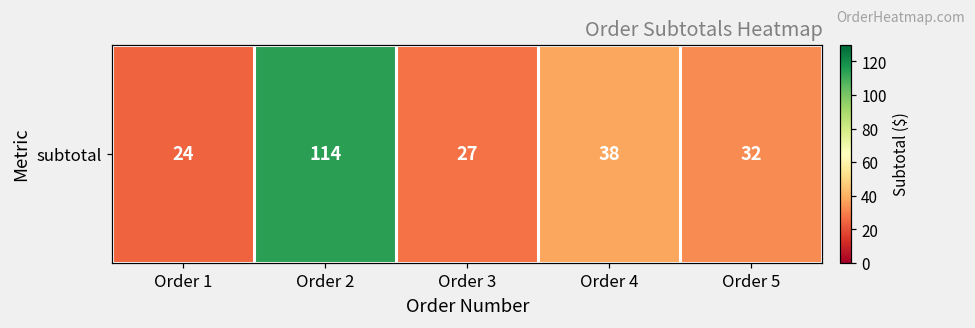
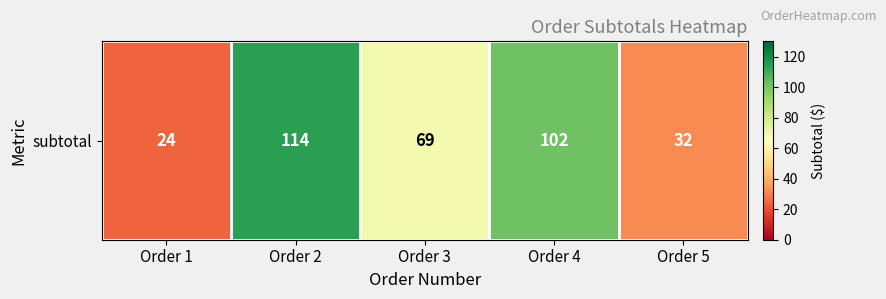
subtotal, Order 3: 27 -> 69
subtotal, Order 4: 38 -> 102
